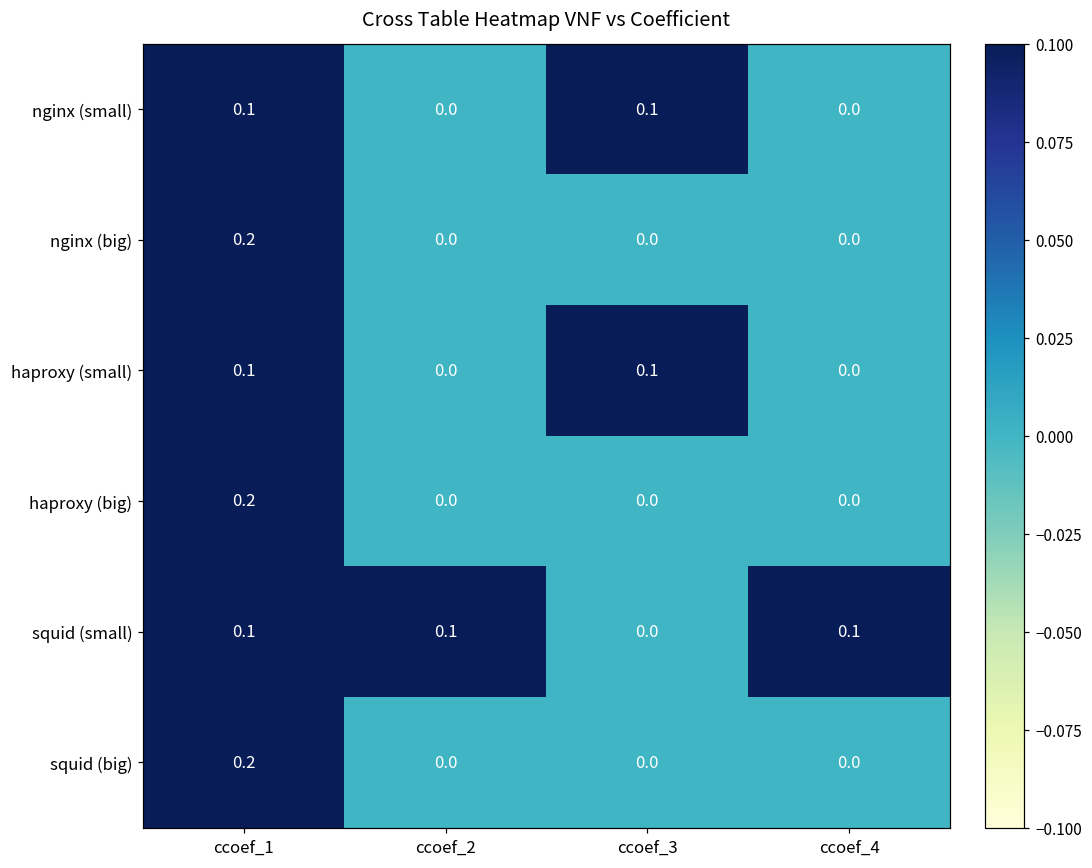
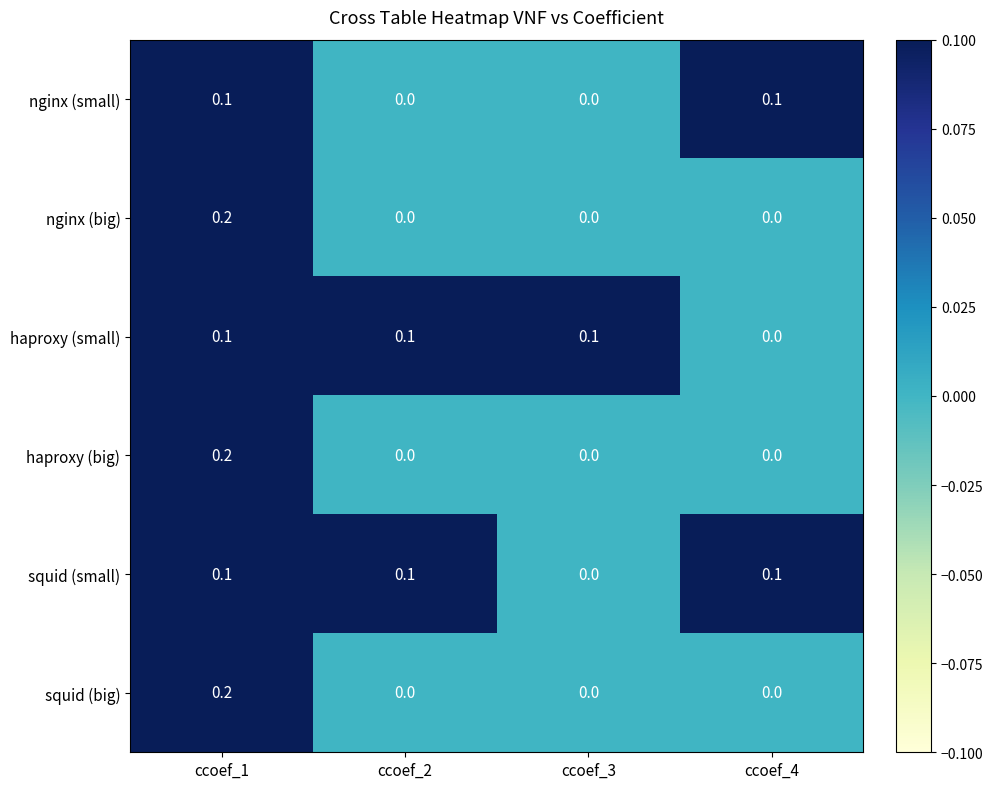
nginx (small), ccoef_3: 0.1 -> 0.0
nginx (small), ccoef_4: 0.0 -> 0.1
haproxy (small), ccoef_2: 0.0 -> 0.1
